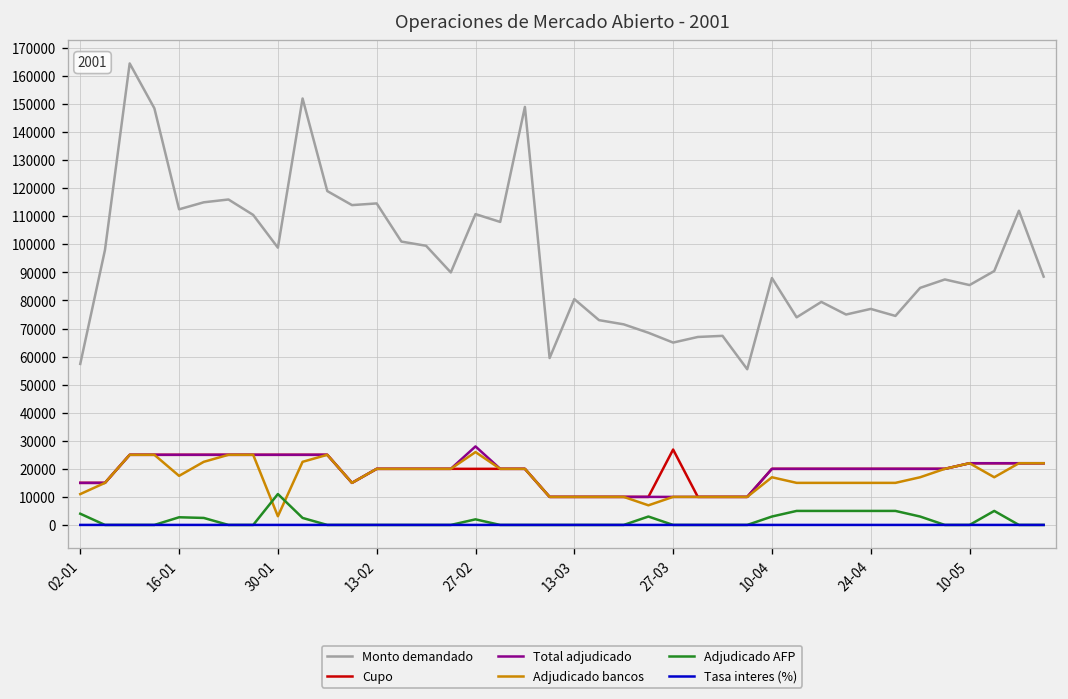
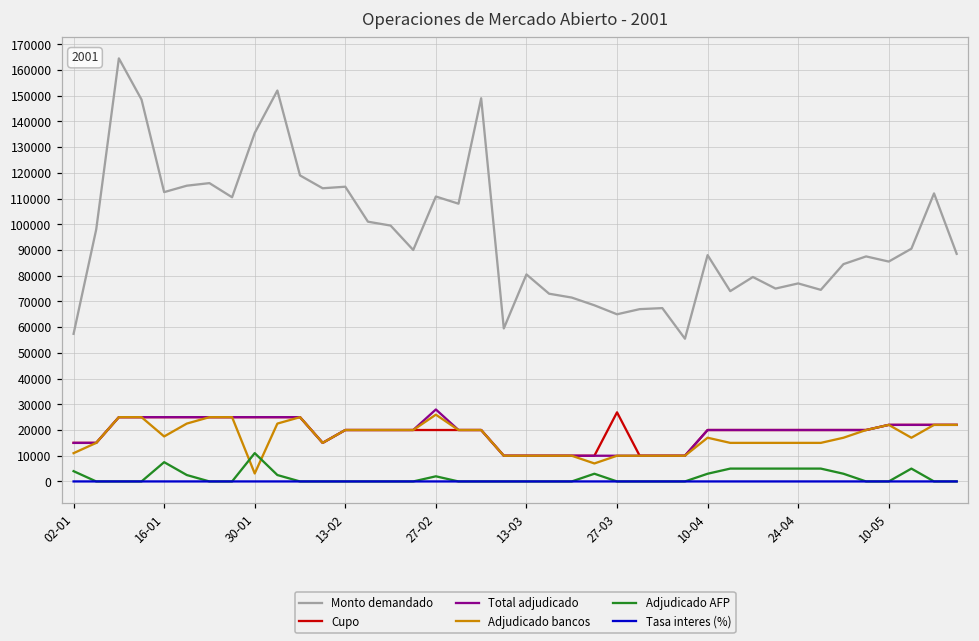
Adjudicado AFP, 16-01: 3000 -> 8000
Monto demandado, 30-01: 99000 -> 136000
